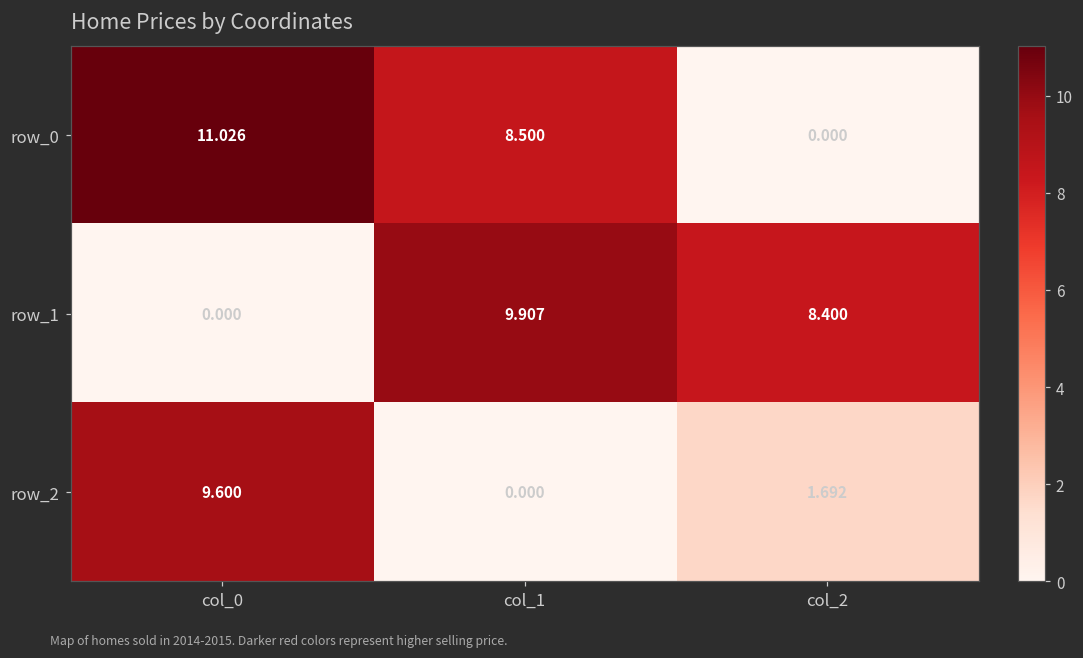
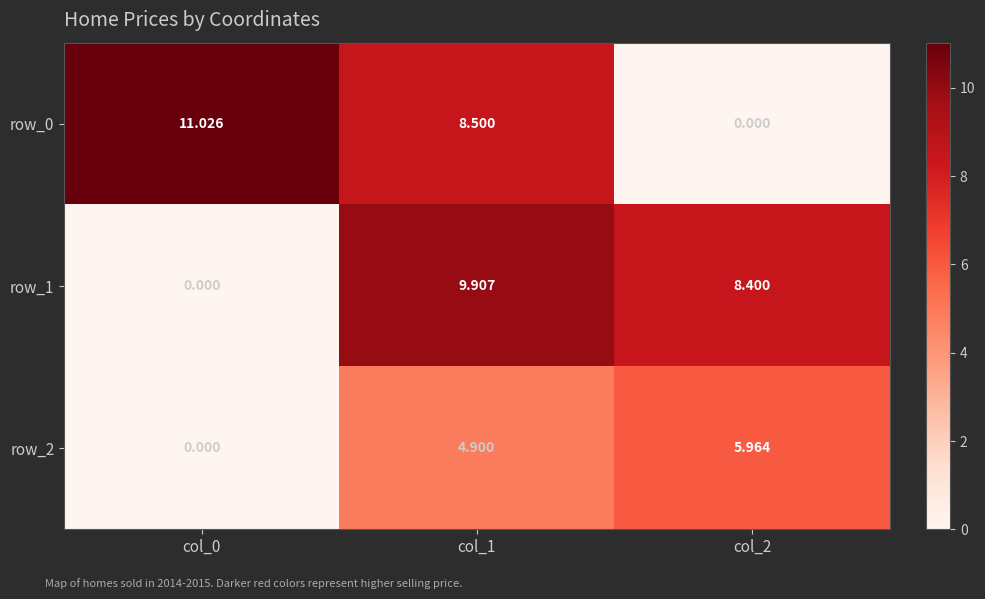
row_2, col_0: 9.600 -> 0.000
row_2, col_1: 0.000 -> 4.900
row_2, col_2: 1.692 -> 5.964
